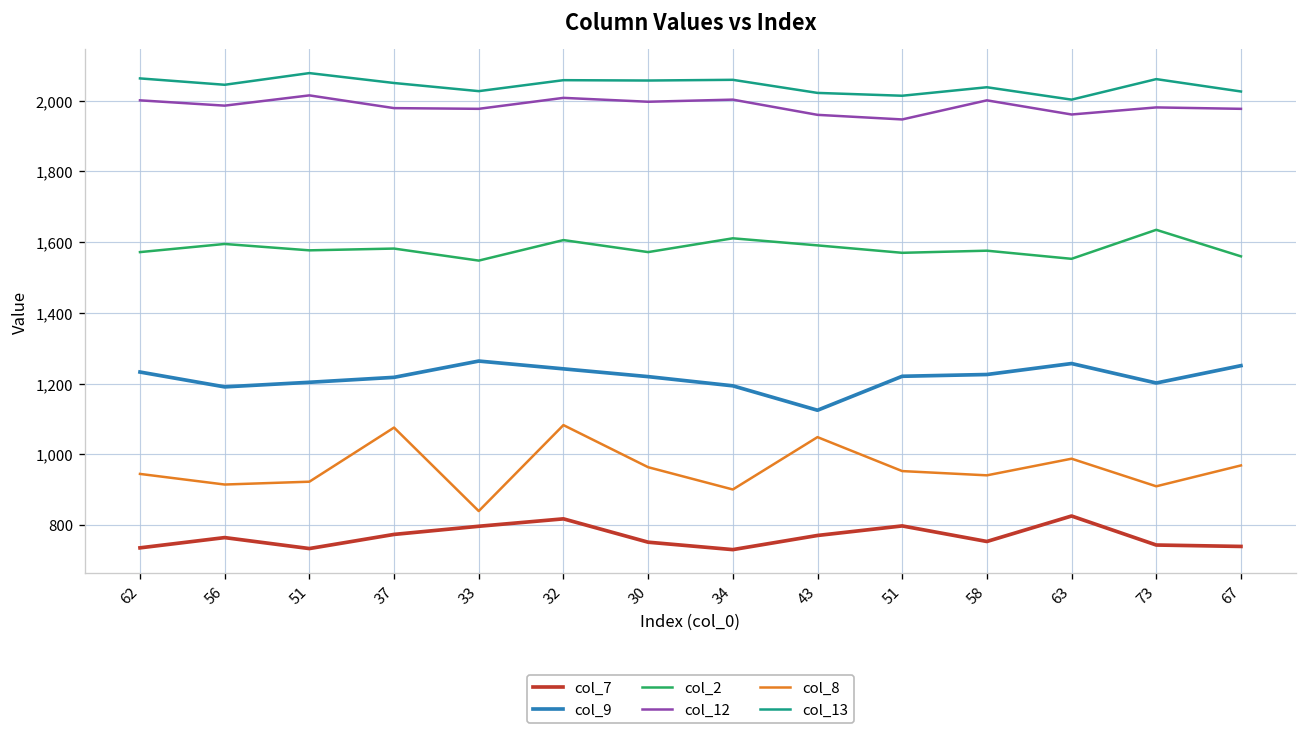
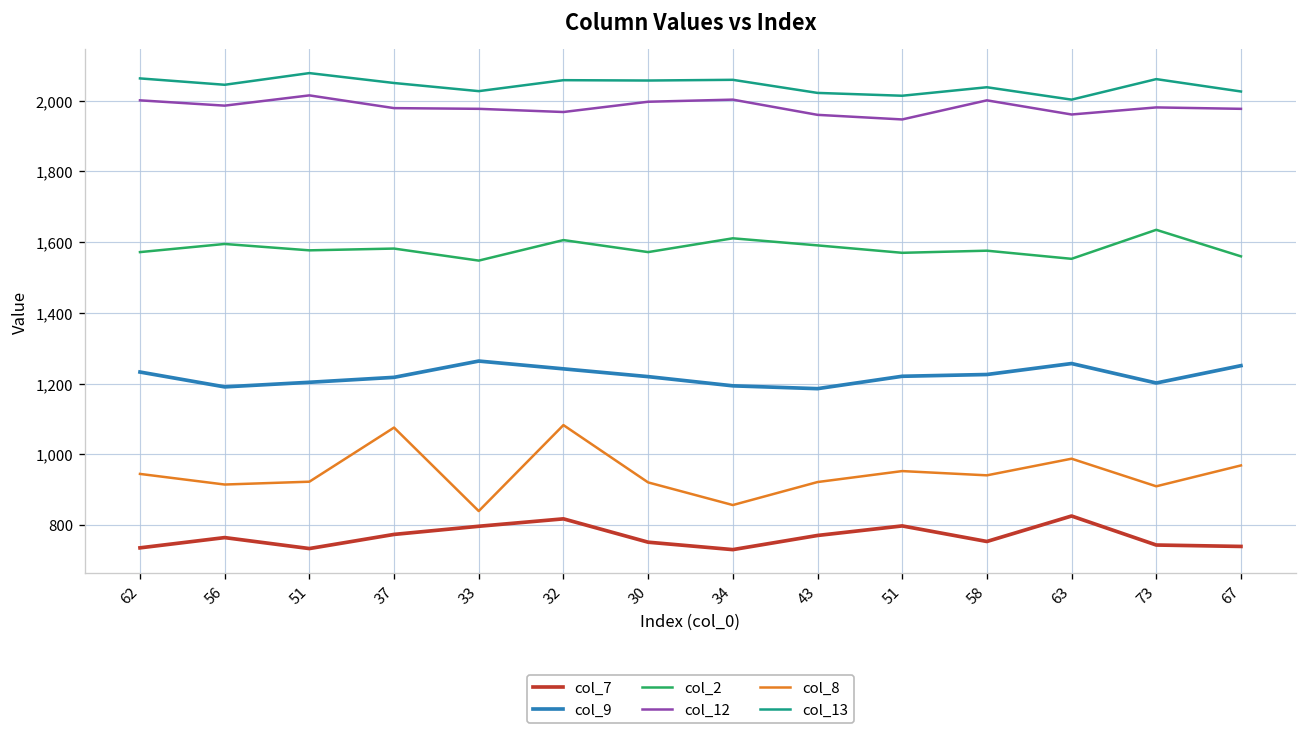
col_12, 32: 2,010 -> 1,970
col_8, 30: 960 -> 920
col_8, 34: 900 -> 860
col_9, 43: 1,130 -> 1,190
col_8, 43: 1,050 -> 920
